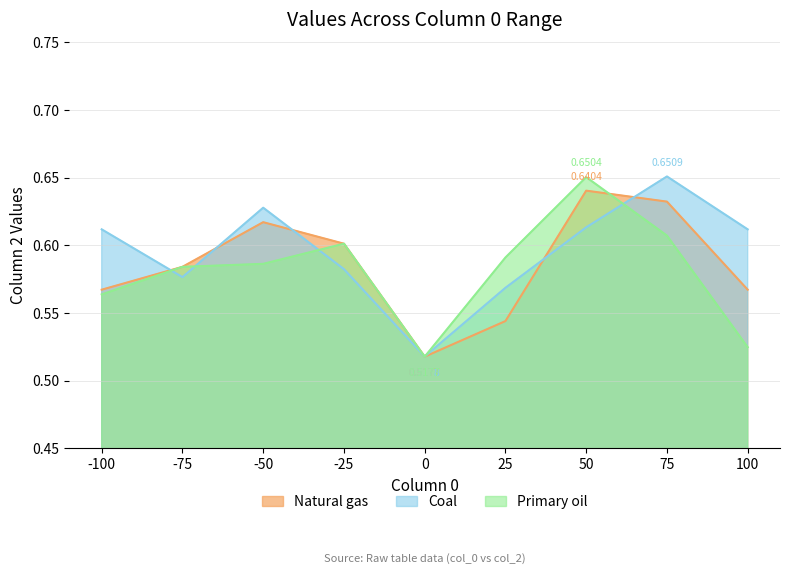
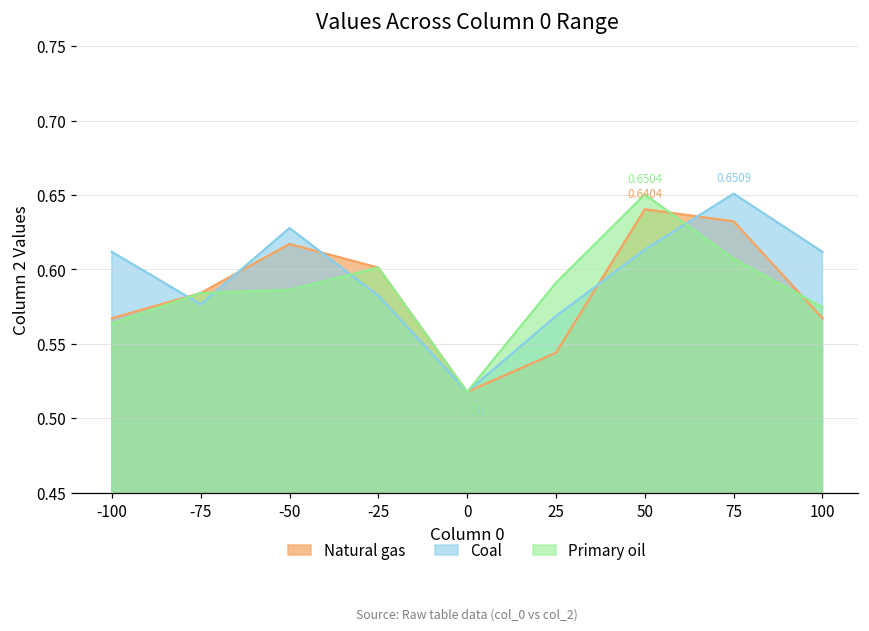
Primary oil, 100: 0.525 -> 0.575
